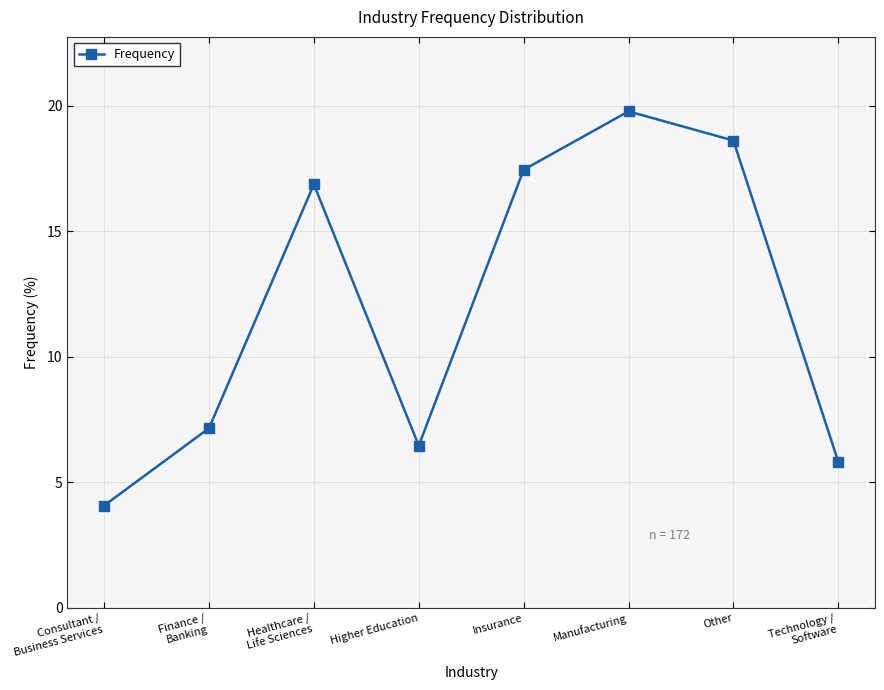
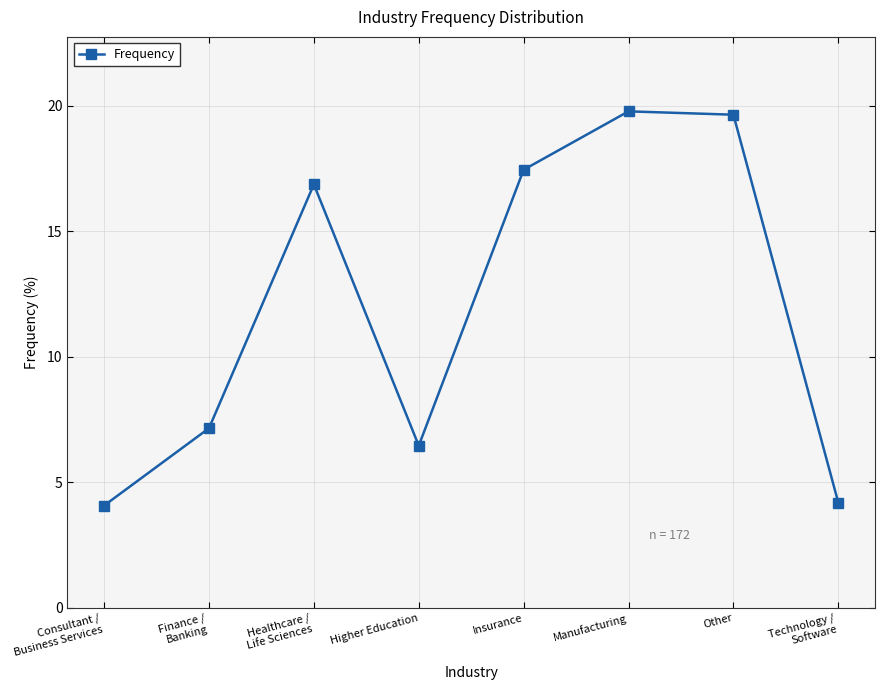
Other: 18.6 -> 19.6
Technology / Software: 5.8 -> 4.2
